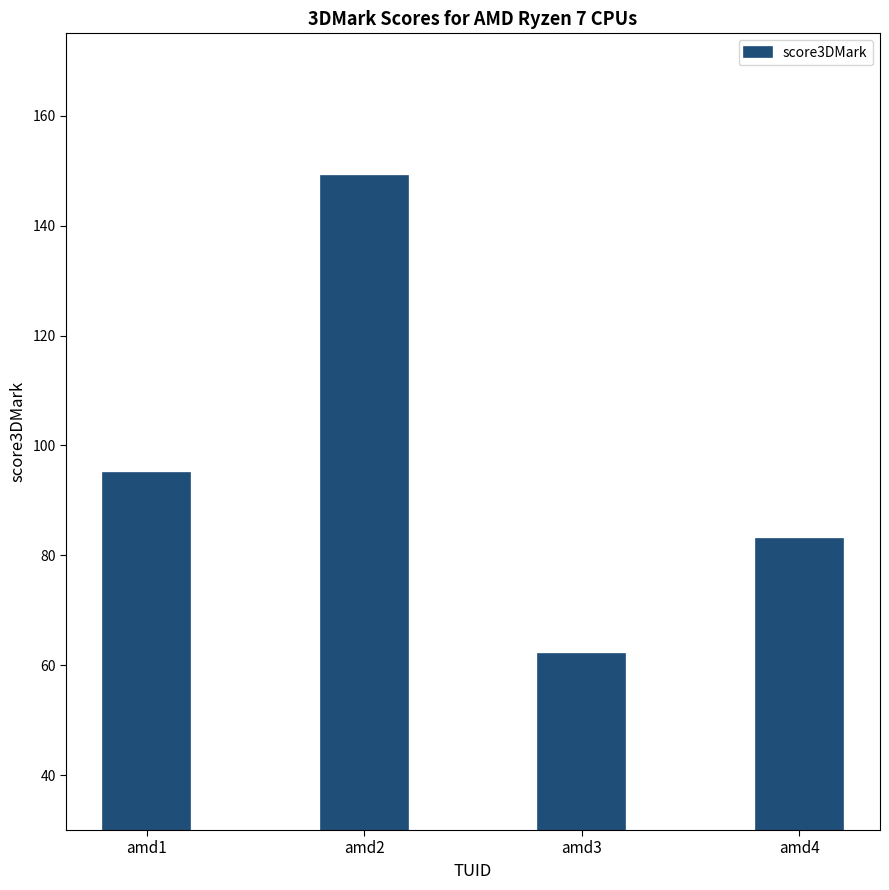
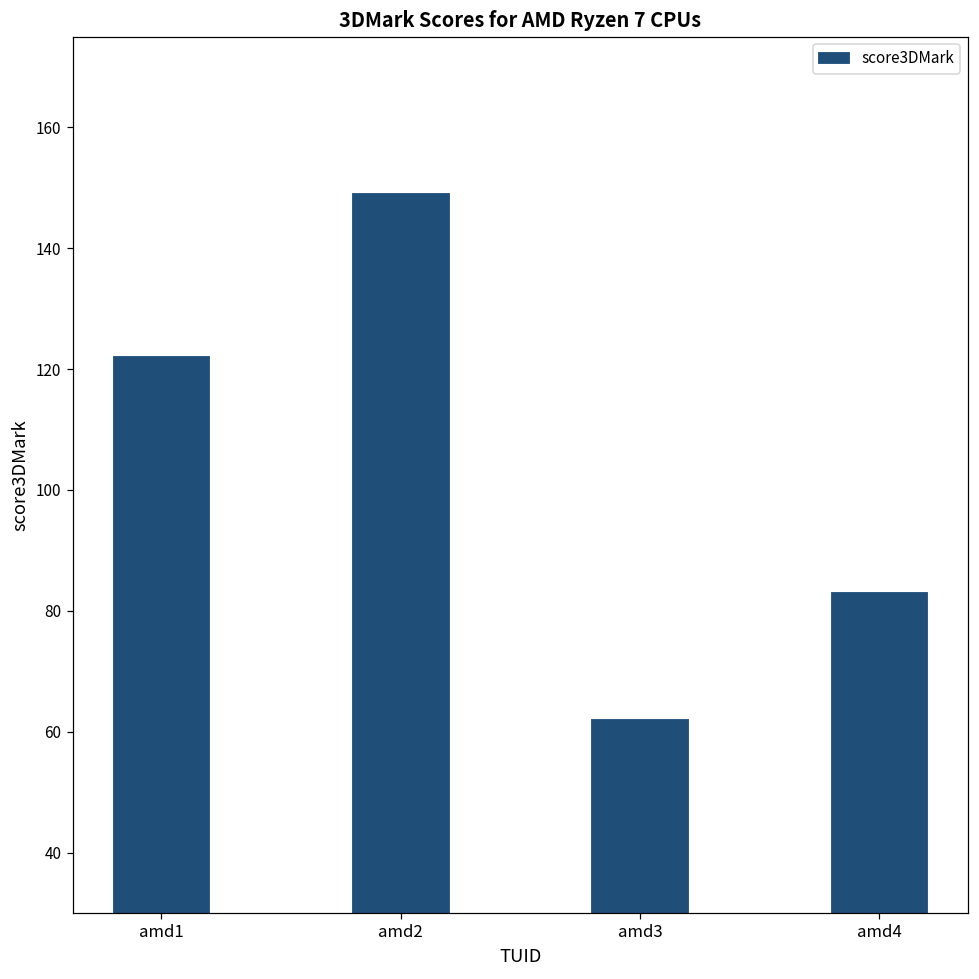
amd1: 95 -> 122
